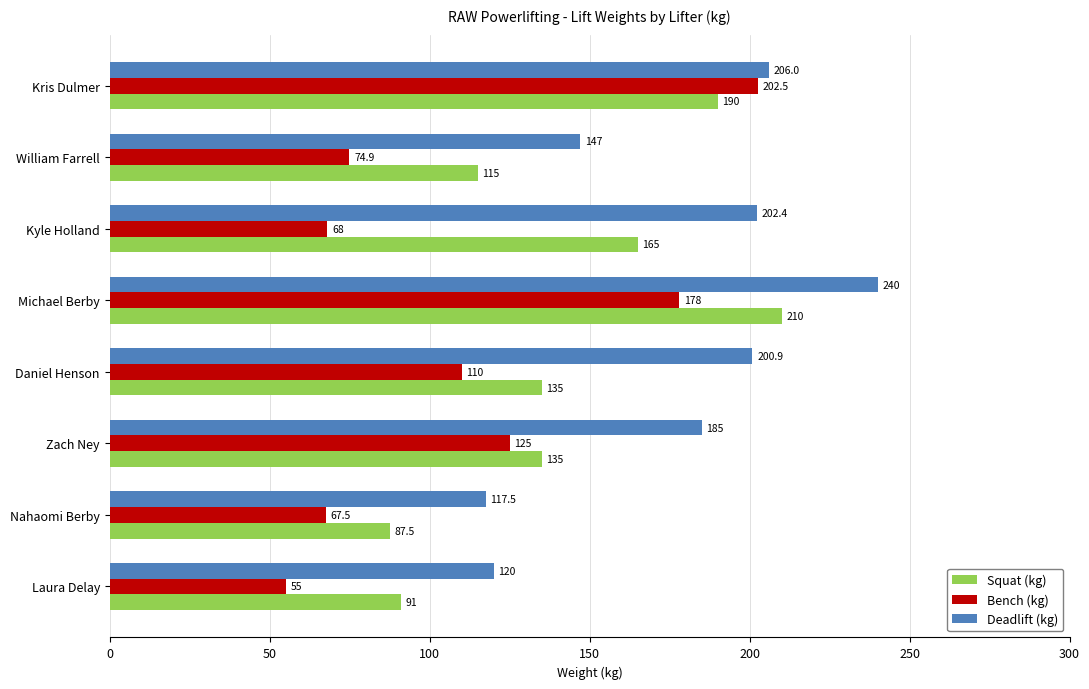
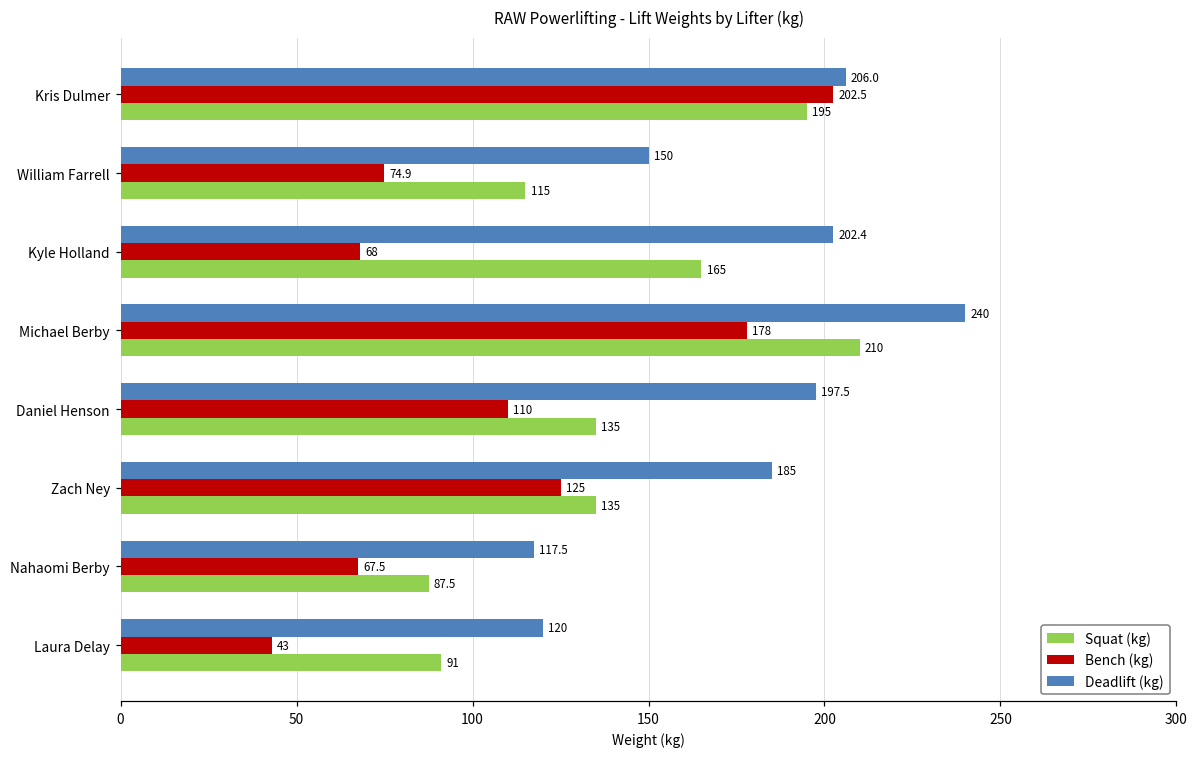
Squat (kg), Kris Dulmer: 190 -> 195
Deadlift (kg), William Farrell: 147 -> 150
Deadlift (kg), Daniel Henson: 200.9 -> 197.5
Bench (kg), Laura Delay: 55 -> 43
